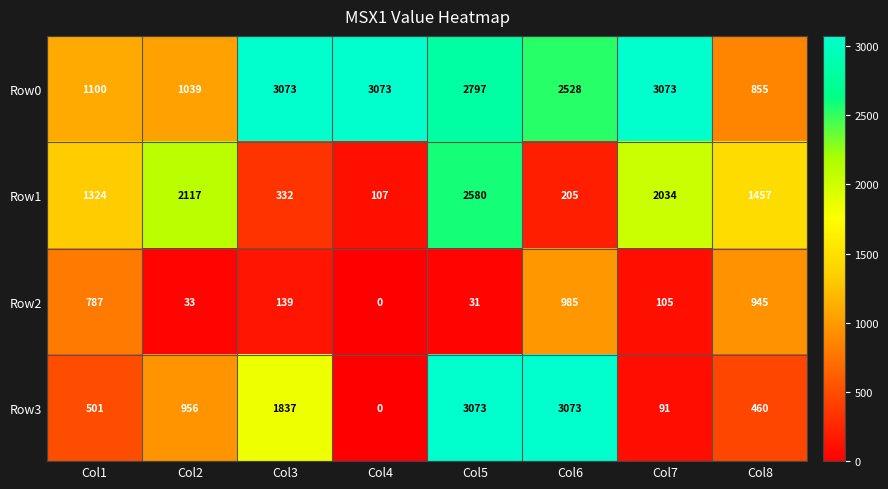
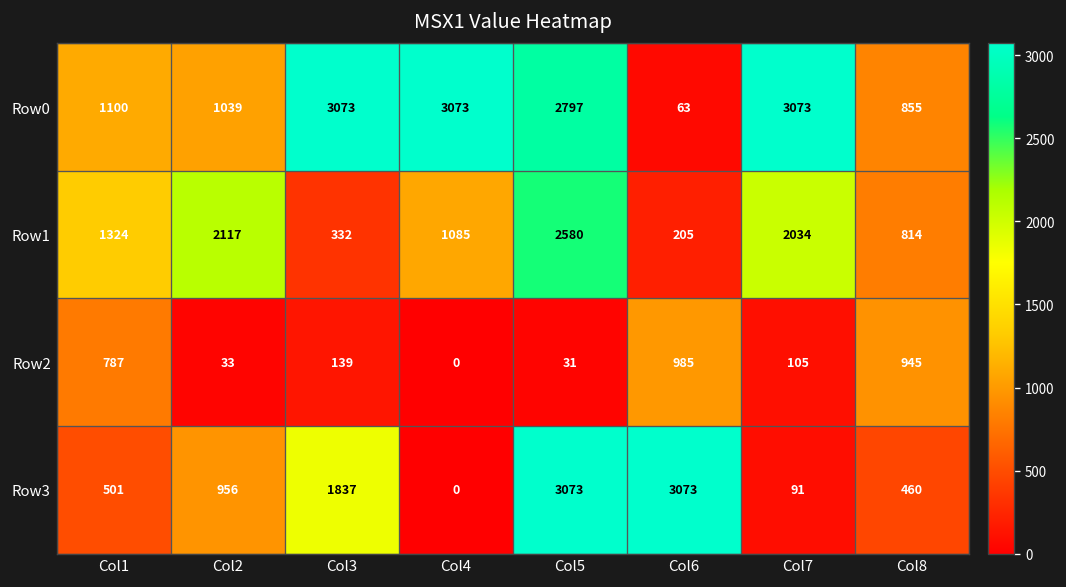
Row0, Col6: 2528 -> 63
Row1, Col4: 107 -> 1085
Row1, Col8: 1457 -> 814
